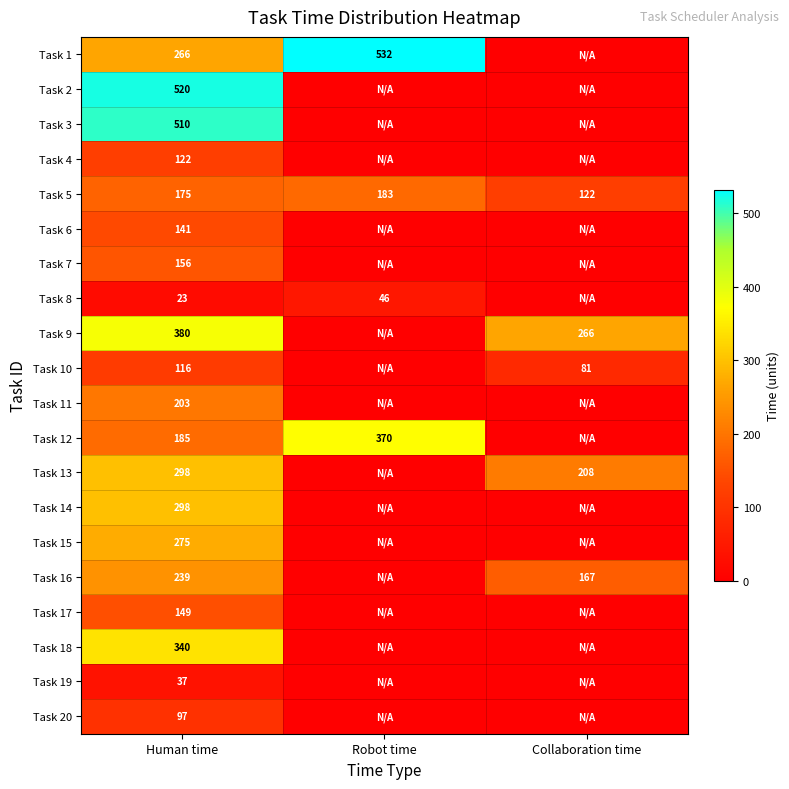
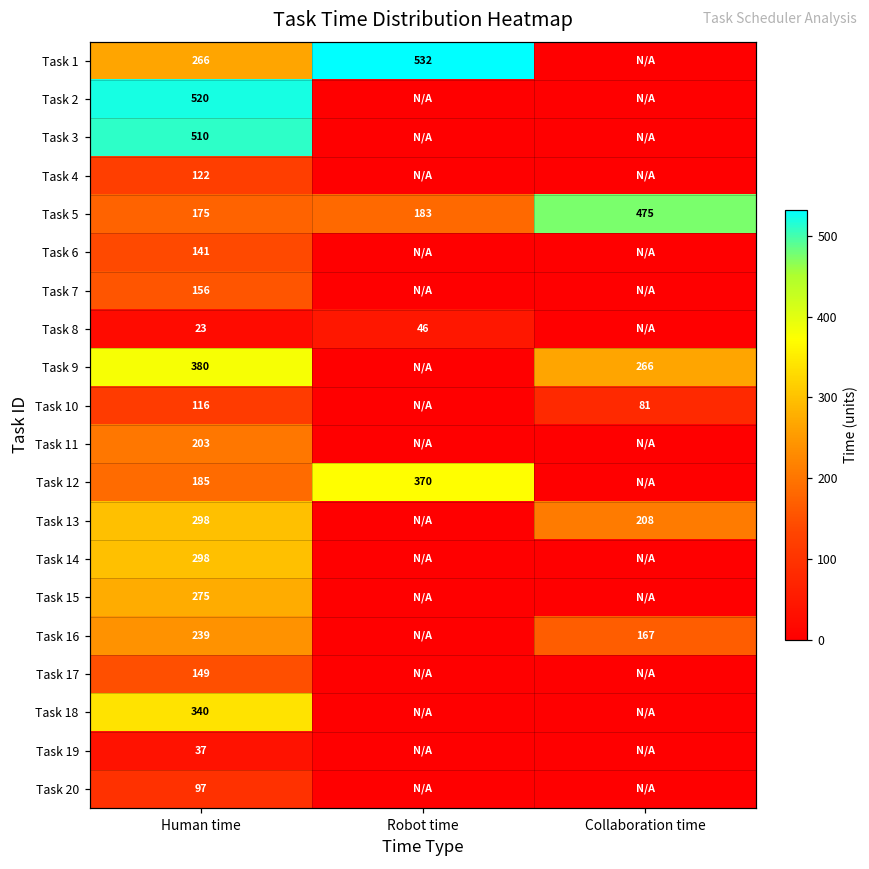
Task 5, Collaboration time: 122 -> 475
